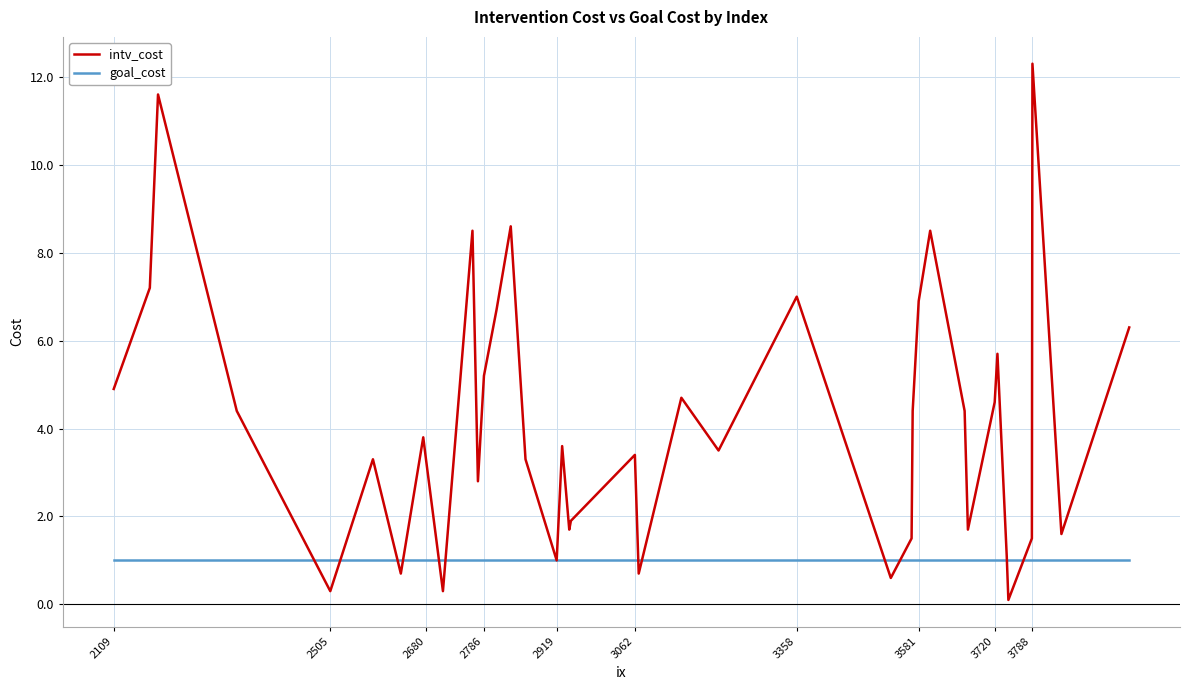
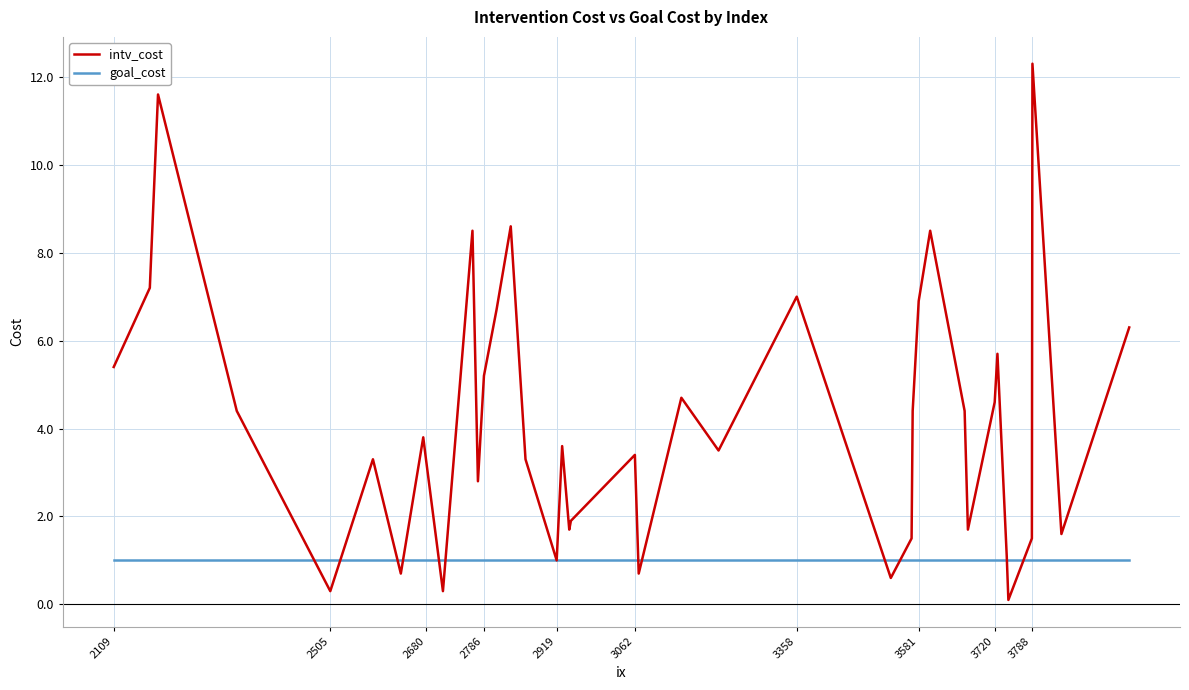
intv_cost, 2109: 4.9 -> 5.4
